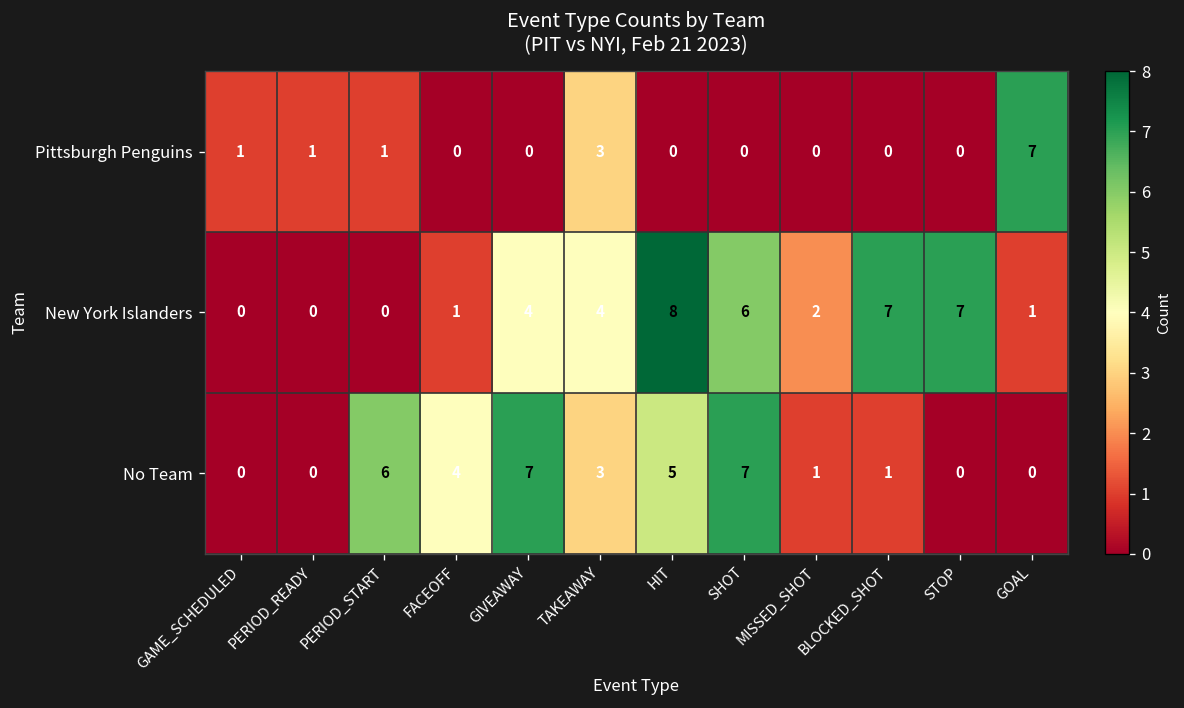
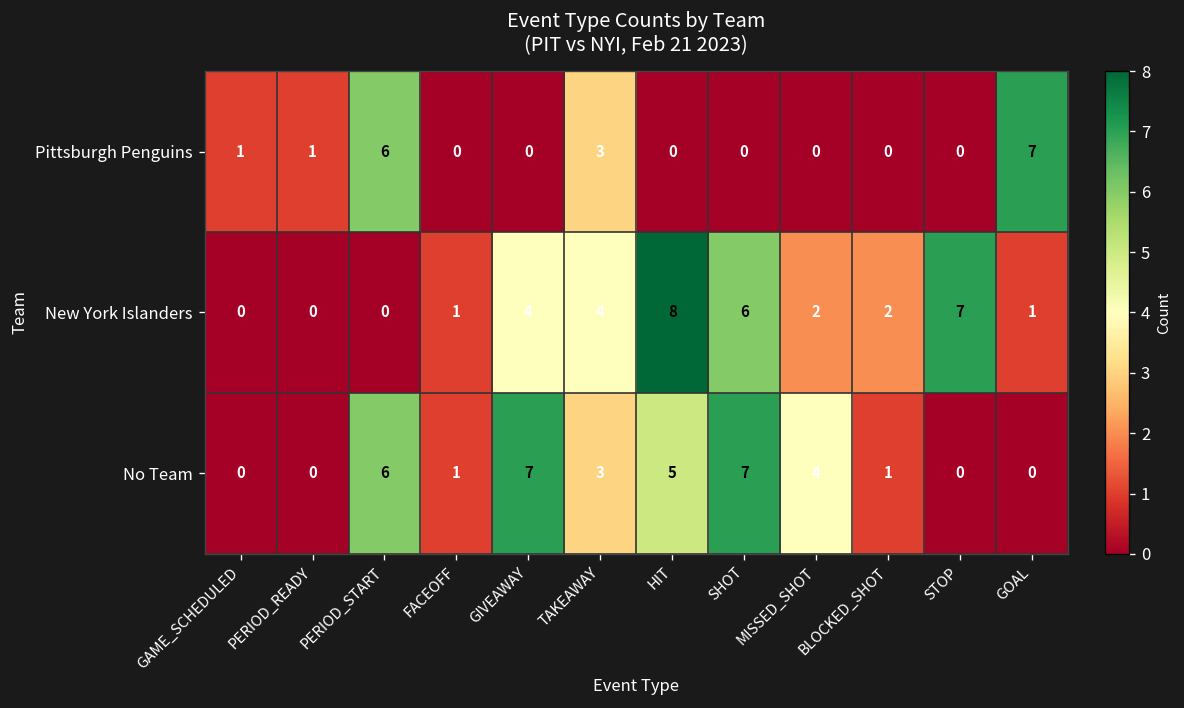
Pittsburgh Penguins, PERIOD_START: 1 -> 6
New York Islanders, BLOCKED_SHOT: 7 -> 2
No Team, FACEOFF: 4 -> 1
No Team, MISSED_SHOT: 1 -> 4
